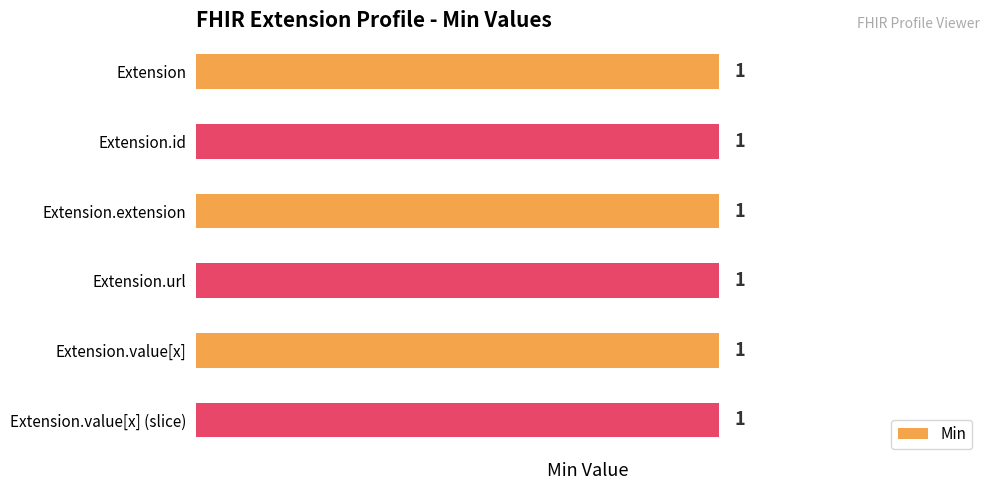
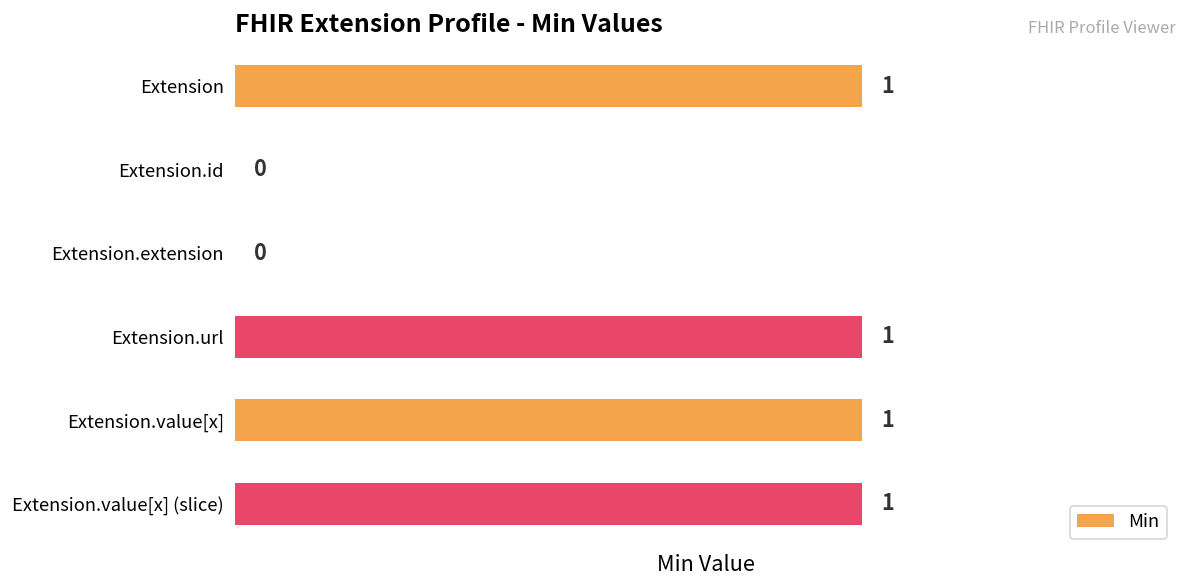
Extension.id: 1 -> 0
Extension.extension: 1 -> 0
